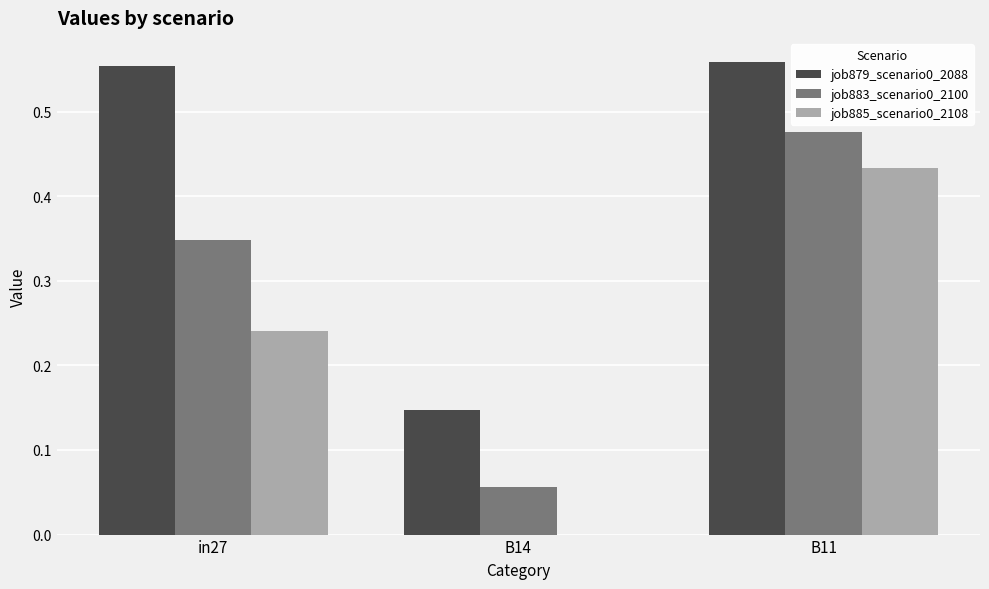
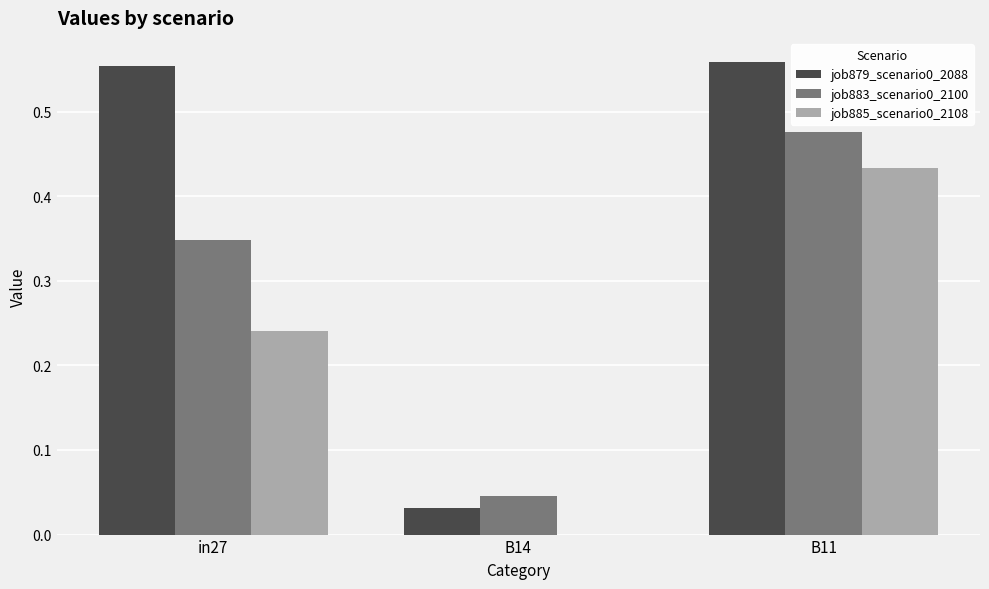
job879_scenario0_2088, B14: 0.15 -> 0.03
job883_scenario0_2100, B14: 0.06 -> 0.05
